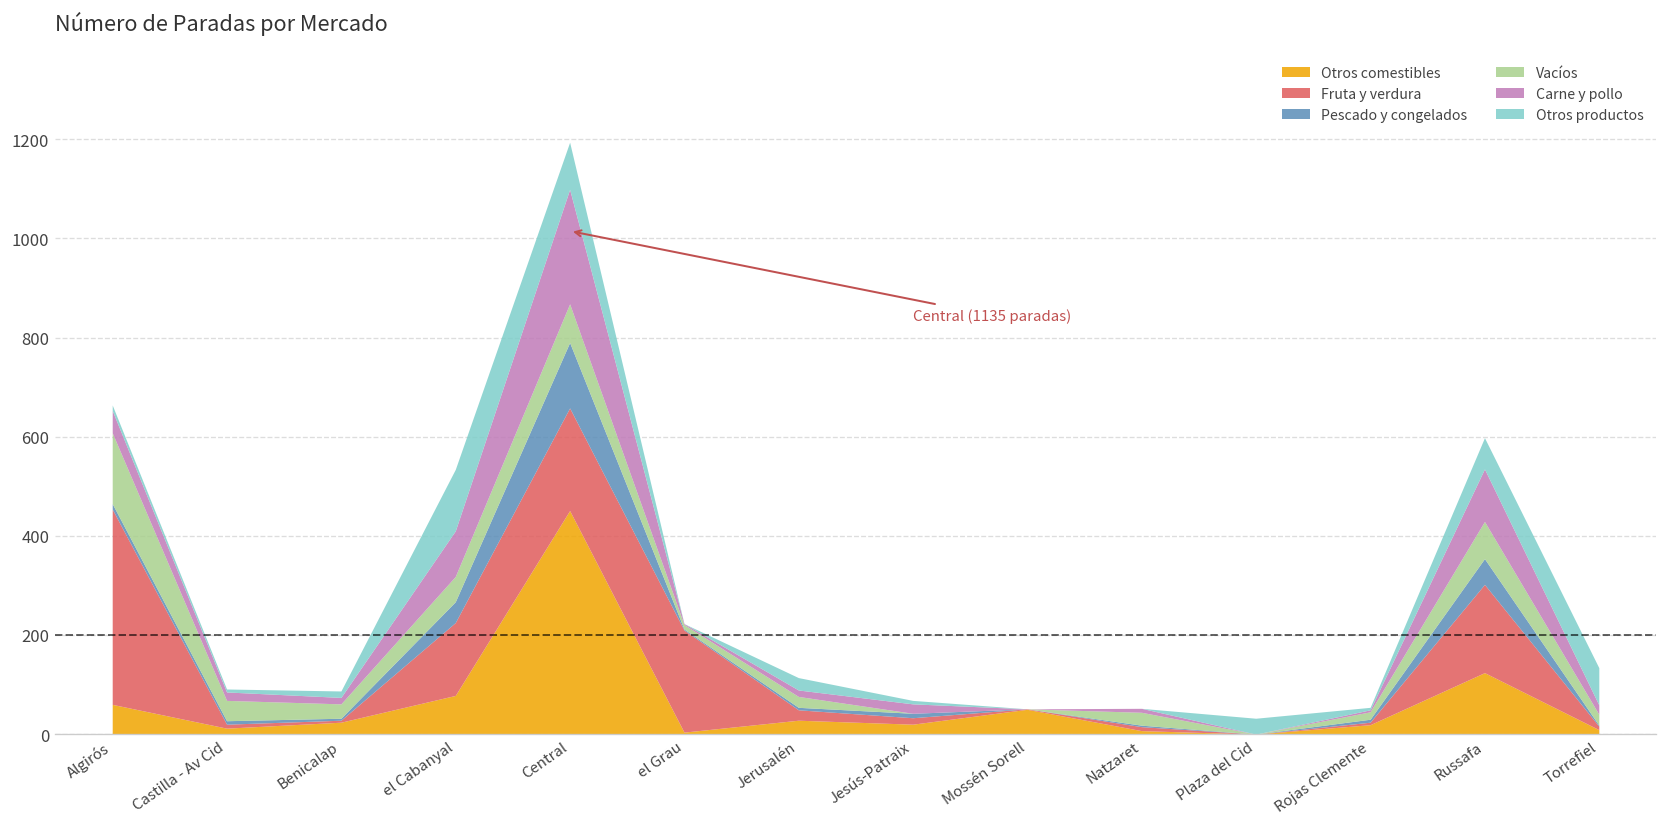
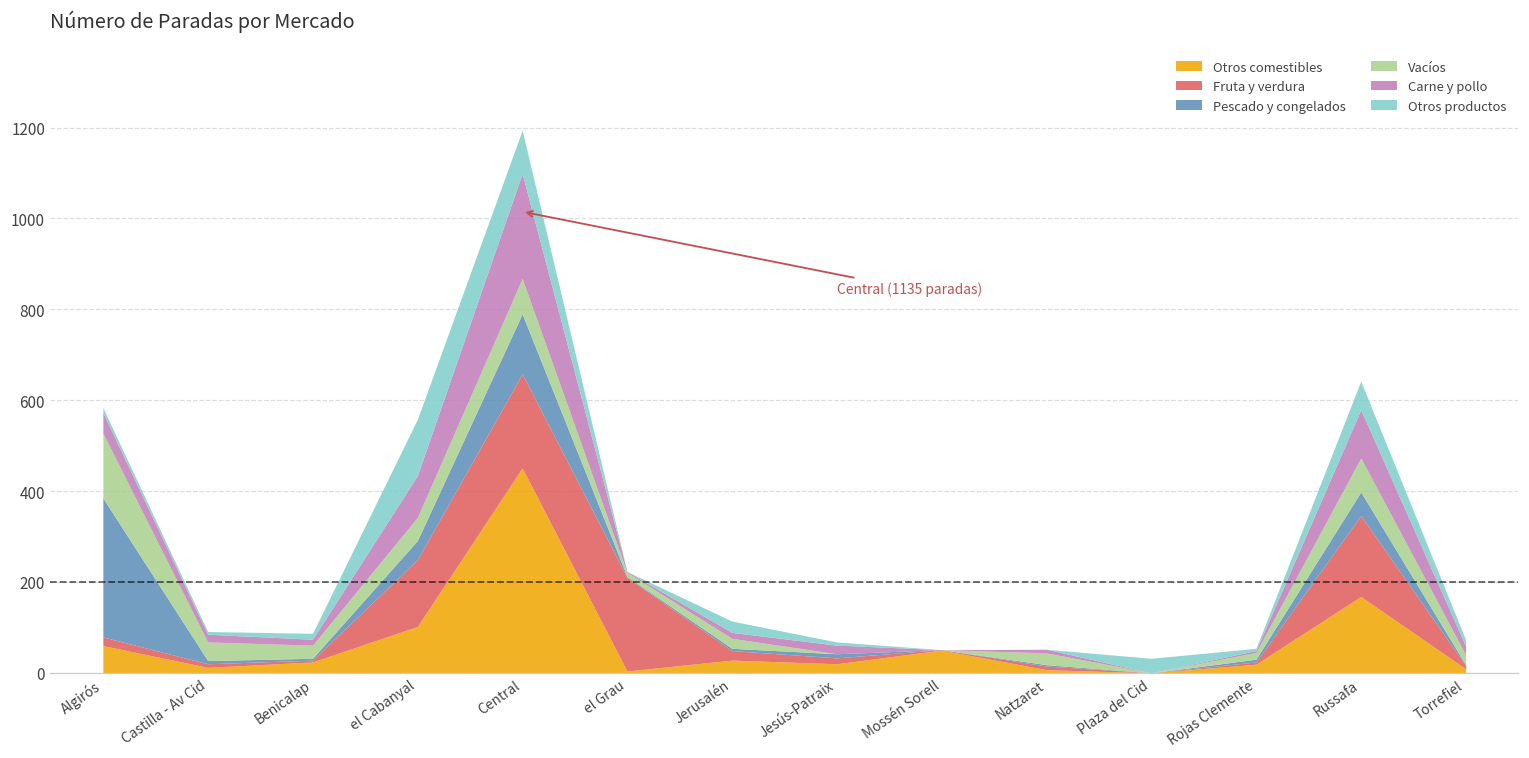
Fruta y verdura, Algirós: 390 -> 20
Pescado y congelados, Algirós: 10 -> 310
Otros comestibles, el Cabanyal: 80 -> 100
Otros comestibles, Russafa: 120 -> 170
Otros productos, Torrefiel: 80 -> 10
